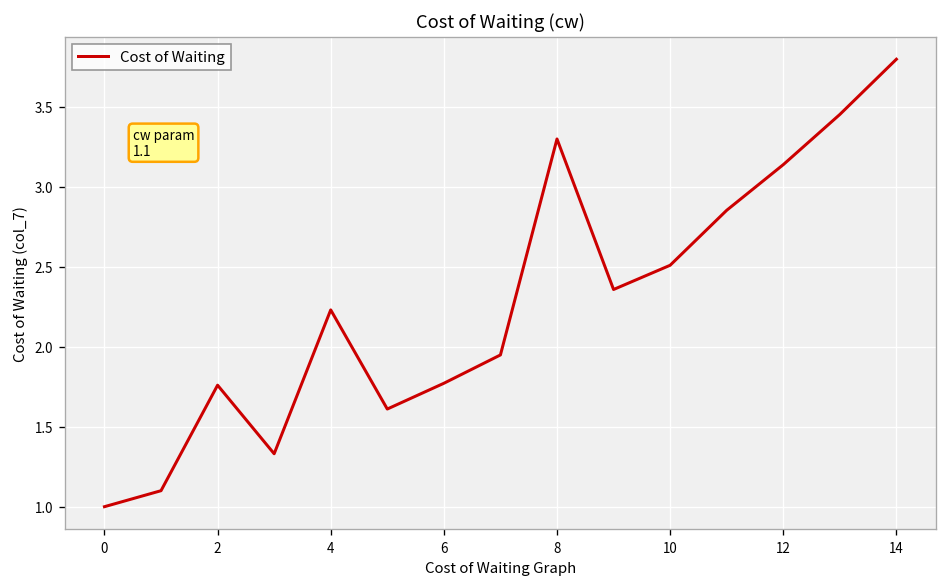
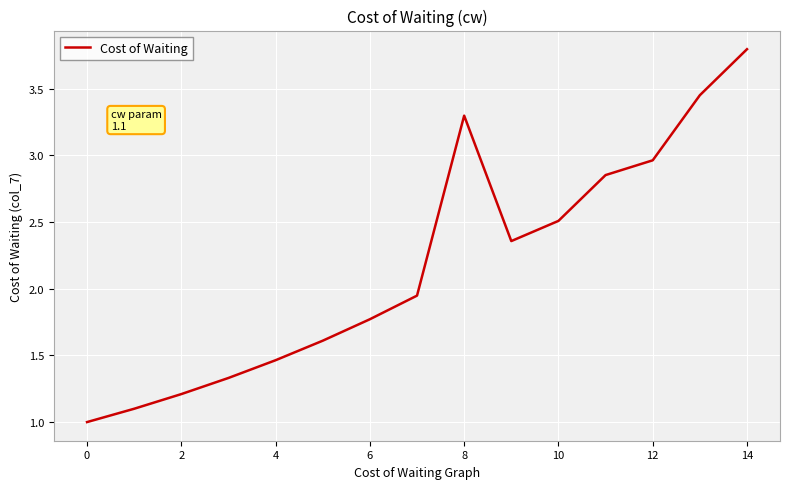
2: 1.76 -> 1.21
4: 2.23 -> 1.46
12: 3.14 -> 2.96
